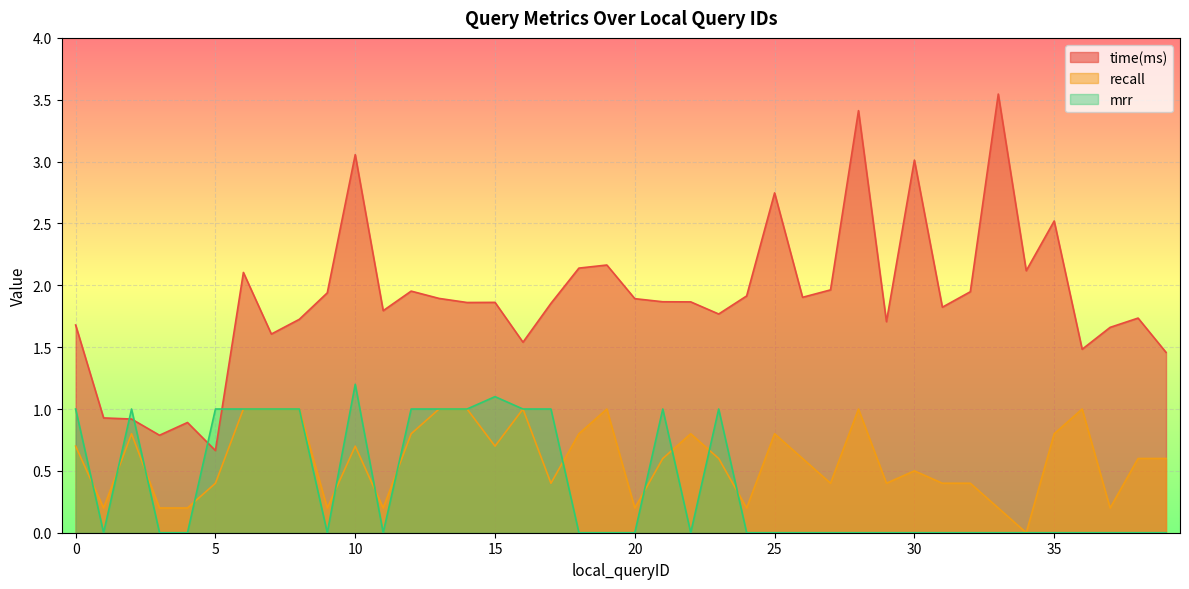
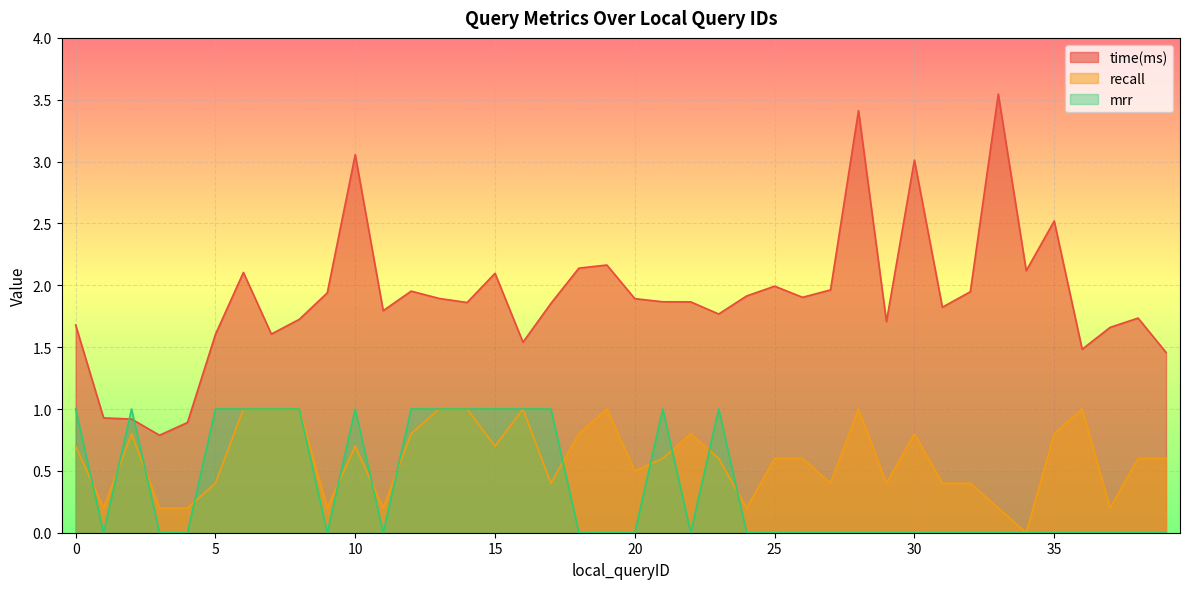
time(ms), 5: 0.66 -> 1.60
mrr, 10: 1.2 -> 1.0
time(ms), 15: 1.86 -> 2.10
mrr, 15: 1.1 -> 1.0
recall, 20: 0.2 -> 0.5
time(ms), 25: 2.75 -> 1.99
recall, 25: 0.8 -> 0.6
recall, 30: 0.5 -> 0.8
